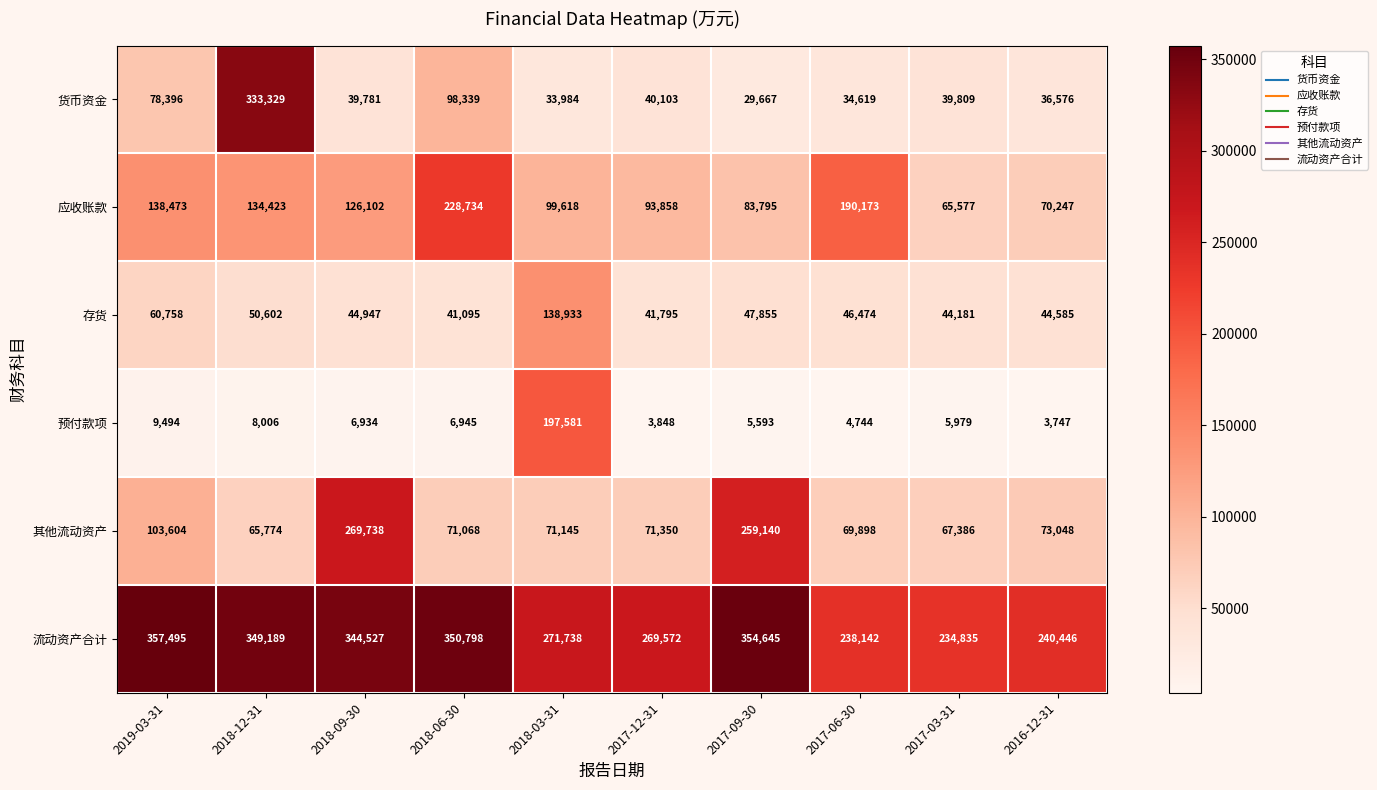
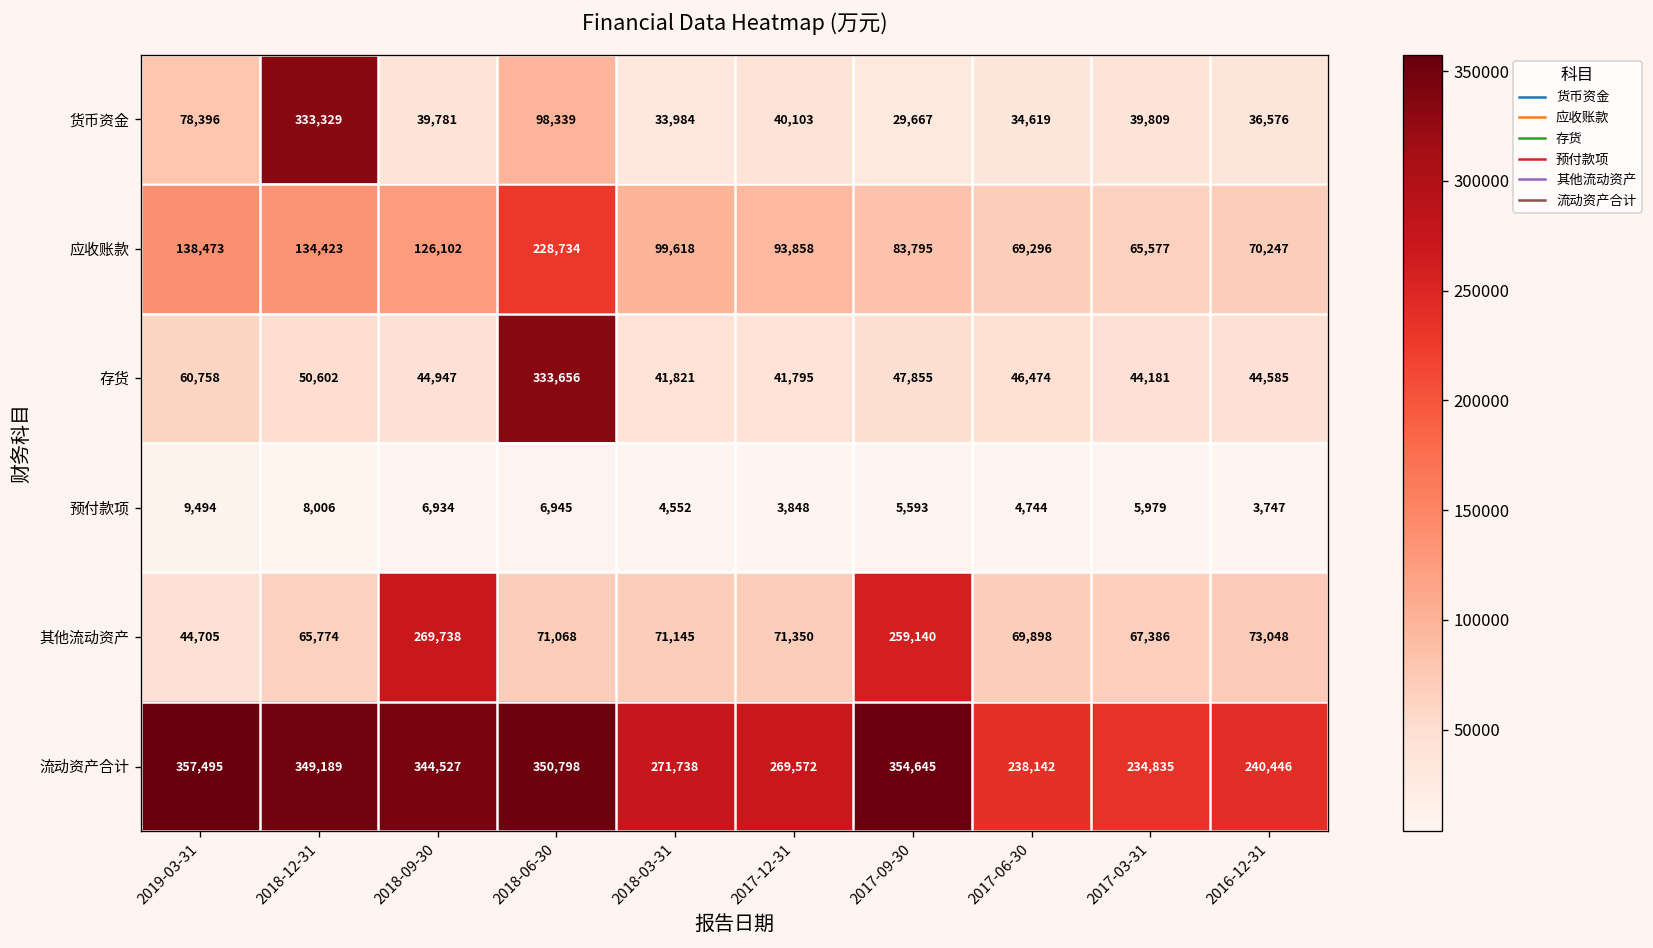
应收账款, 2017-06-30: 190,173 -> 69,296
存货, 2018-06-30: 41,095 -> 333,656
存货, 2018-03-31: 138,933 -> 41,821
预付款项, 2018-03-31: 197,581 -> 4,552
其他流动资产, 2019-03-31: 103,604 -> 44,705
